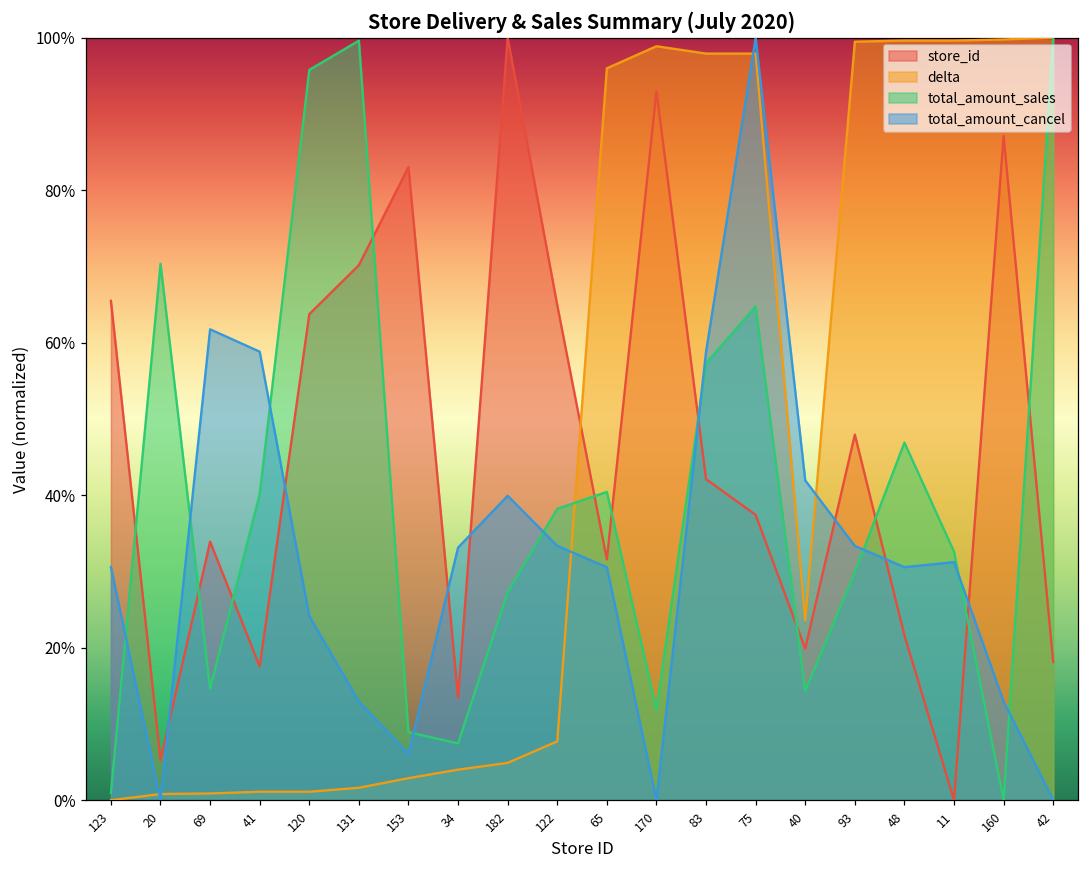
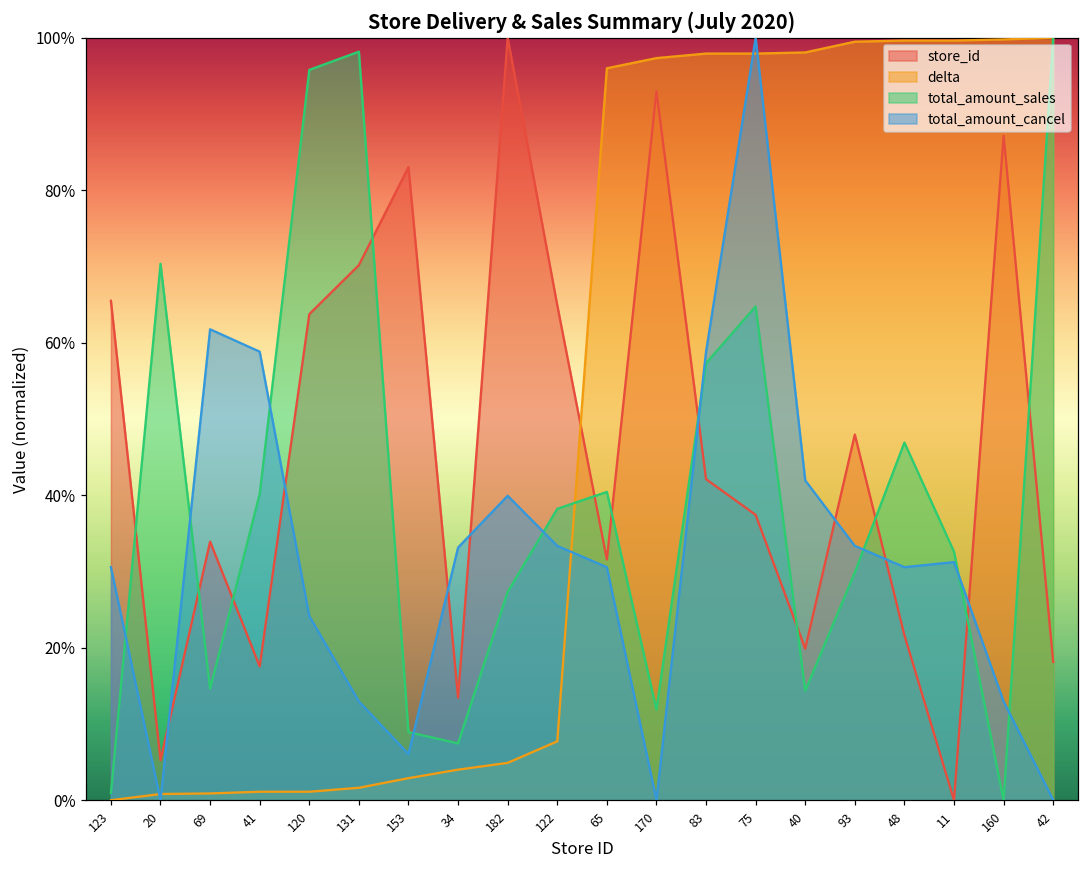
total_amount_sales, 131: 100% -> 98%
delta, 170: 99% -> 97%
delta, 40: 24% -> 98%
